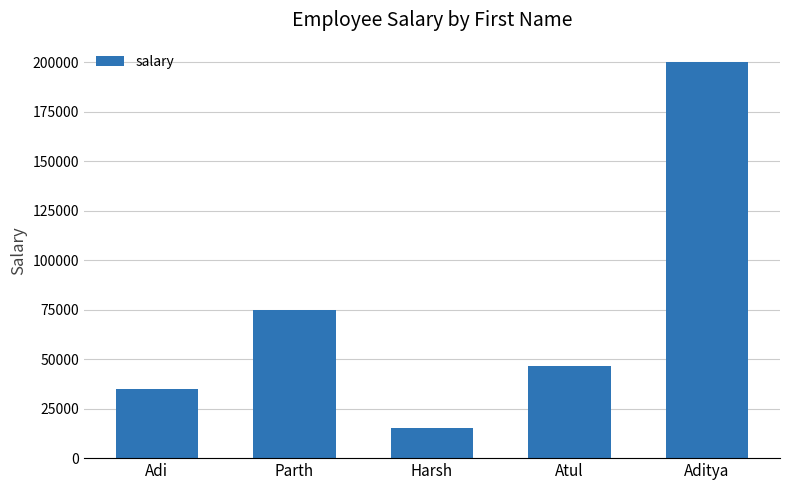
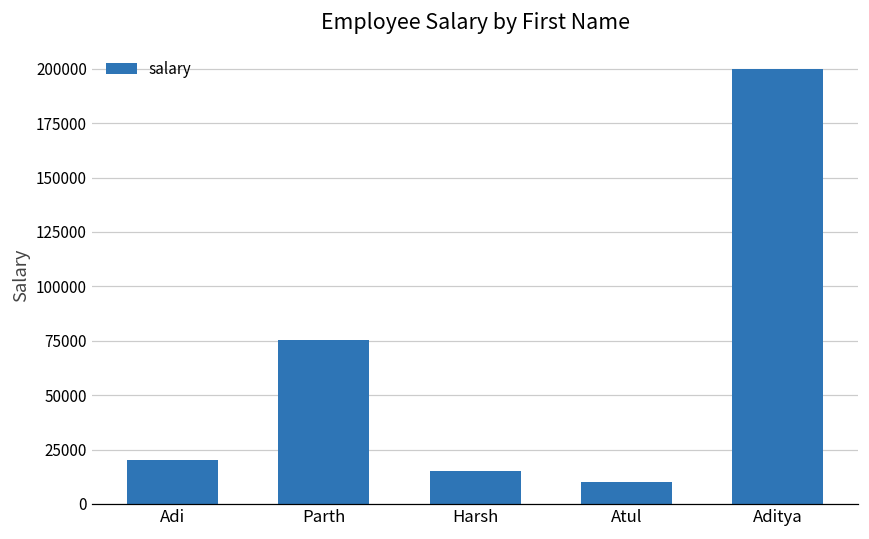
Adi: 35000 -> 20000
Atul: 46000 -> 10000
